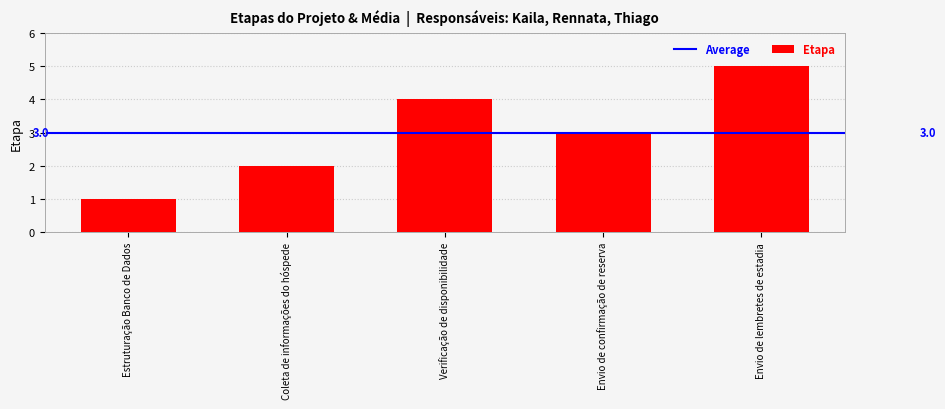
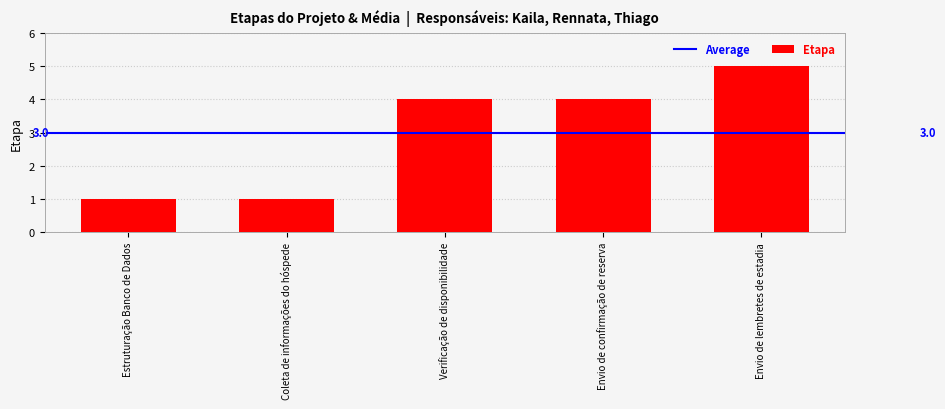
Coleta de informações do hóspede: 2 -> 1
Envio de confirmação de reserva: 3 -> 4
